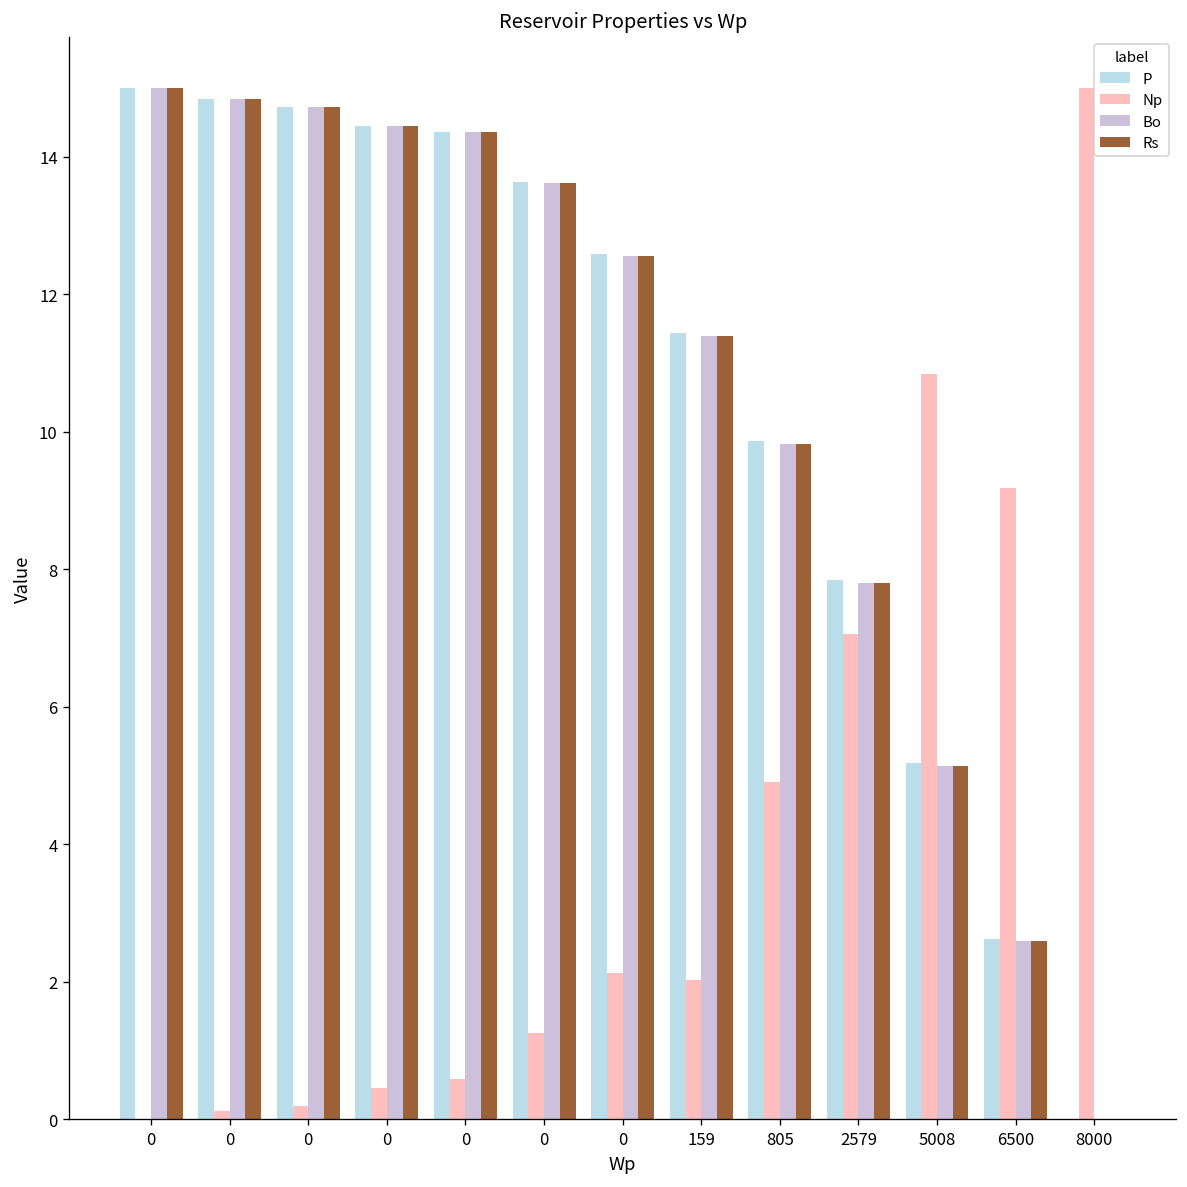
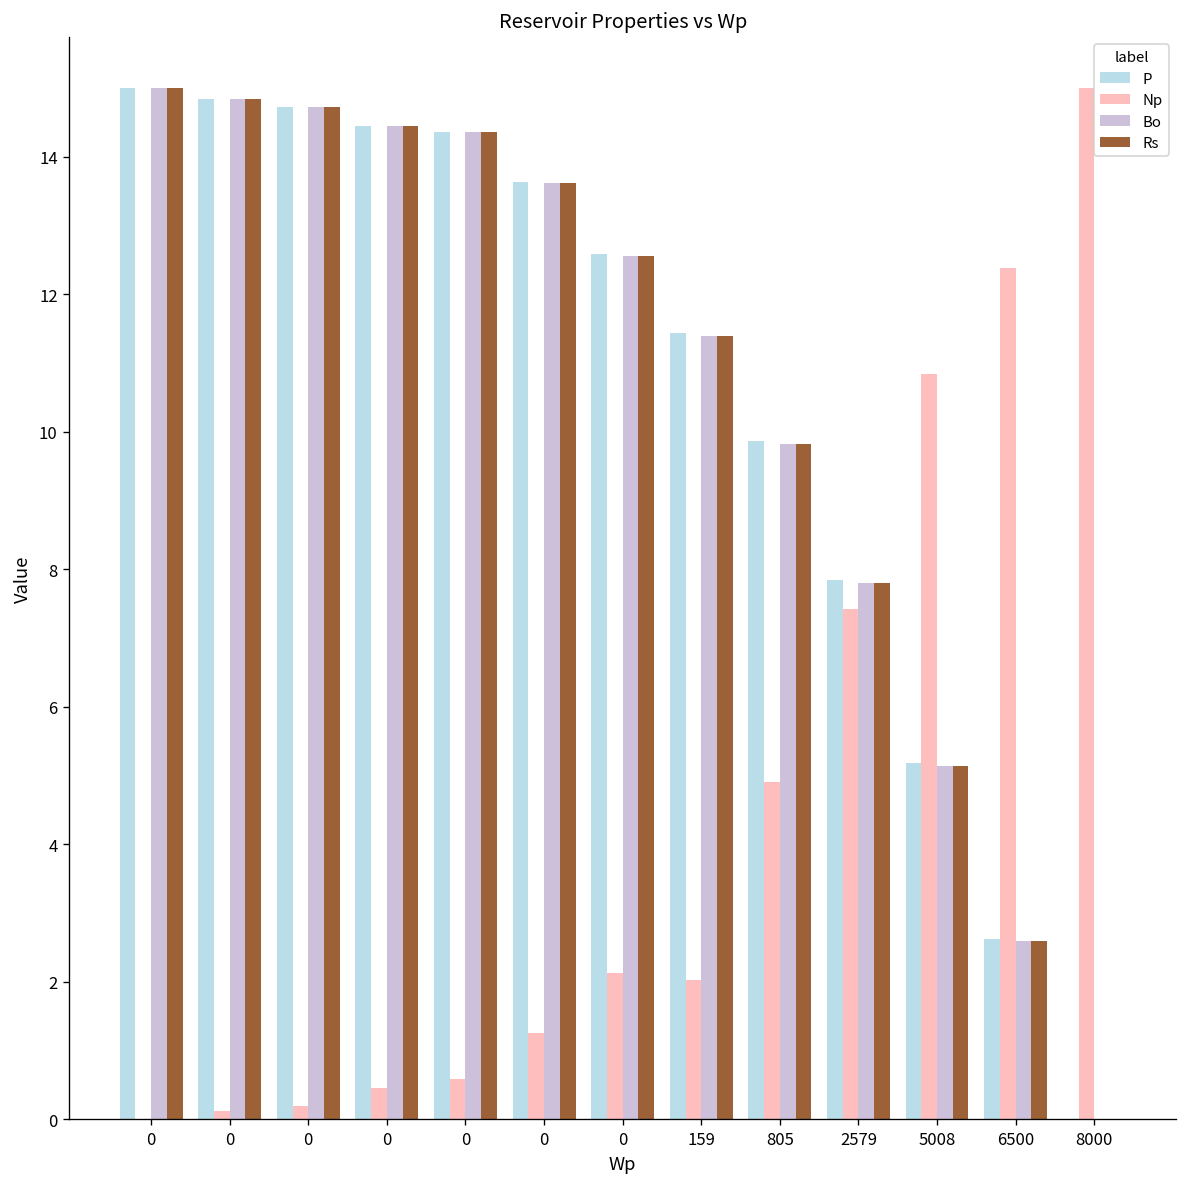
Np, 2579: 7.1 -> 7.4
Np, 6500: 9.2 -> 12.4
